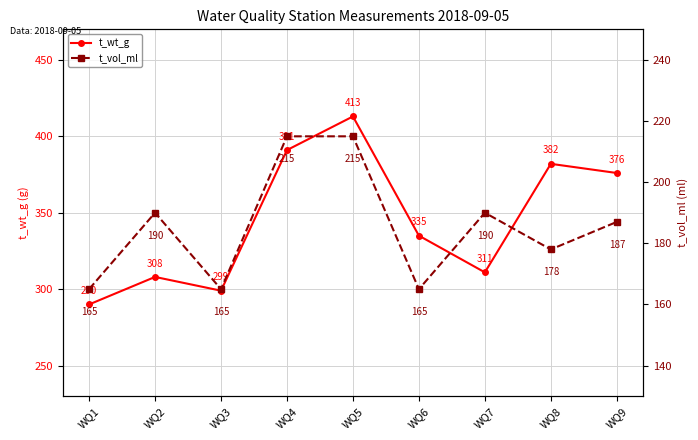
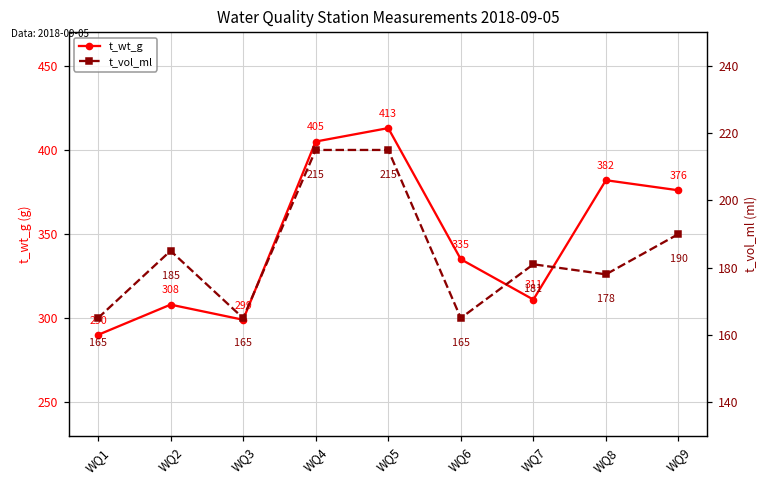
t_wt_g, WQ4: 391 -> 405
t_vol_ml, WQ2: 190 -> 185
t_vol_ml, WQ7: 190 -> 181
t_vol_ml, WQ9: 187 -> 190
